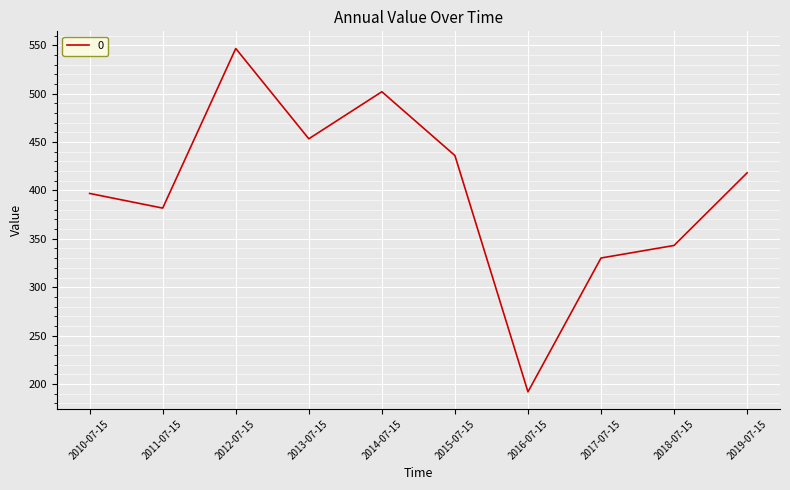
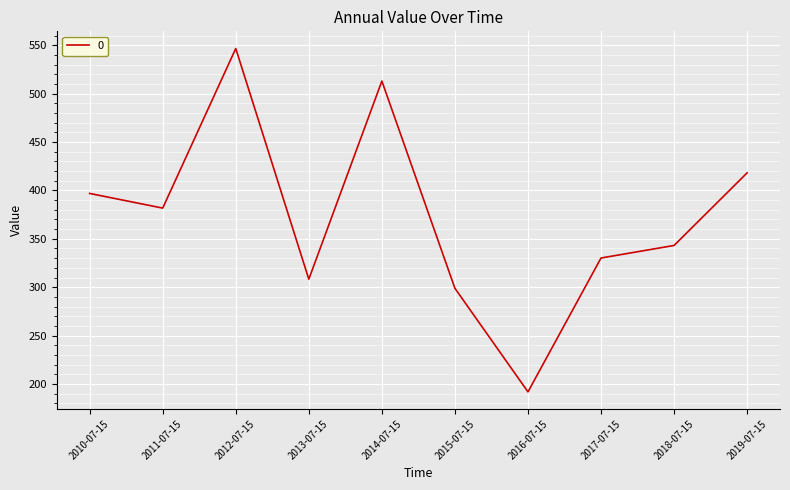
2013-07-15: 450 -> 310
2014-07-15: 500 -> 510
2015-07-15: 440 -> 300
